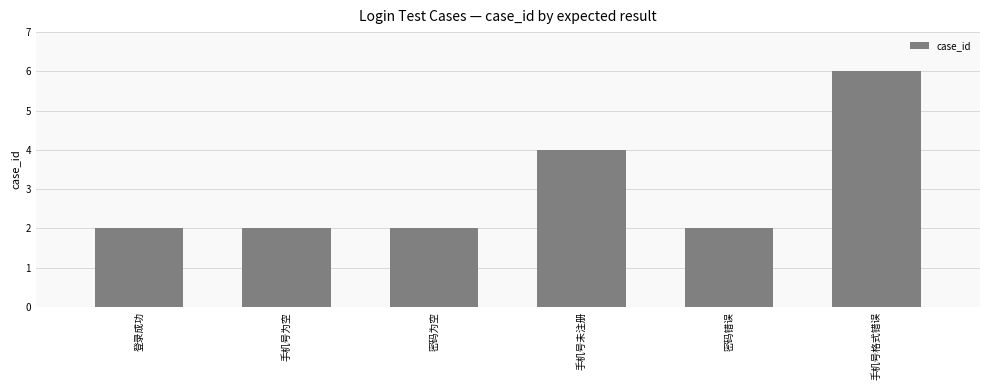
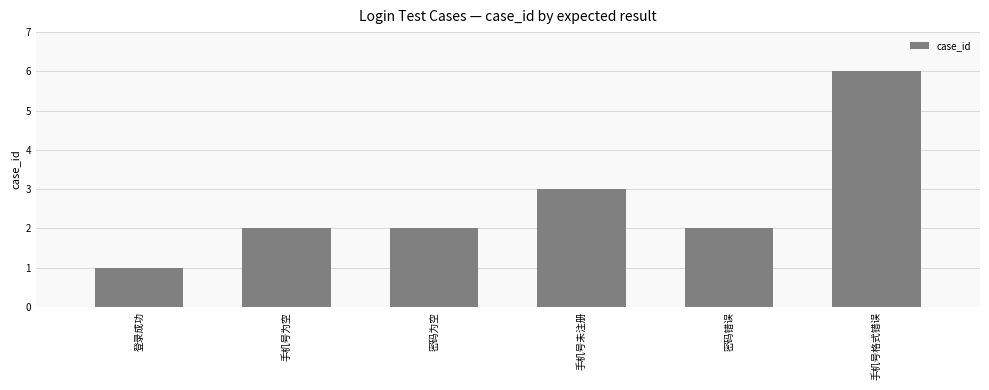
登录成功: 2 -> 1
手机号未注册: 4 -> 3
